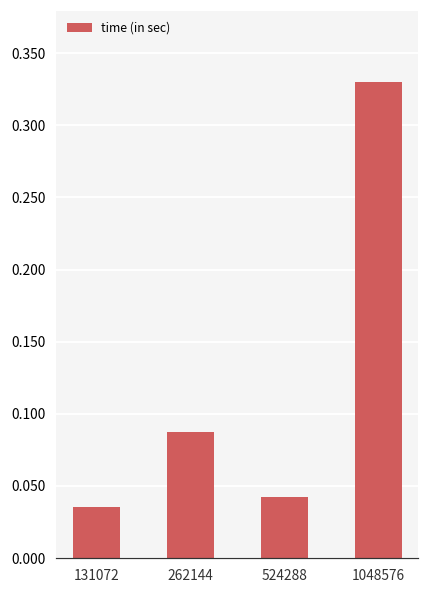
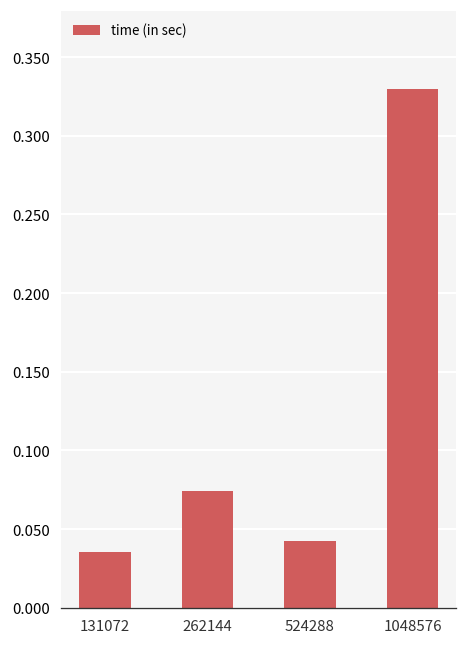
262144: 0.088 -> 0.074
